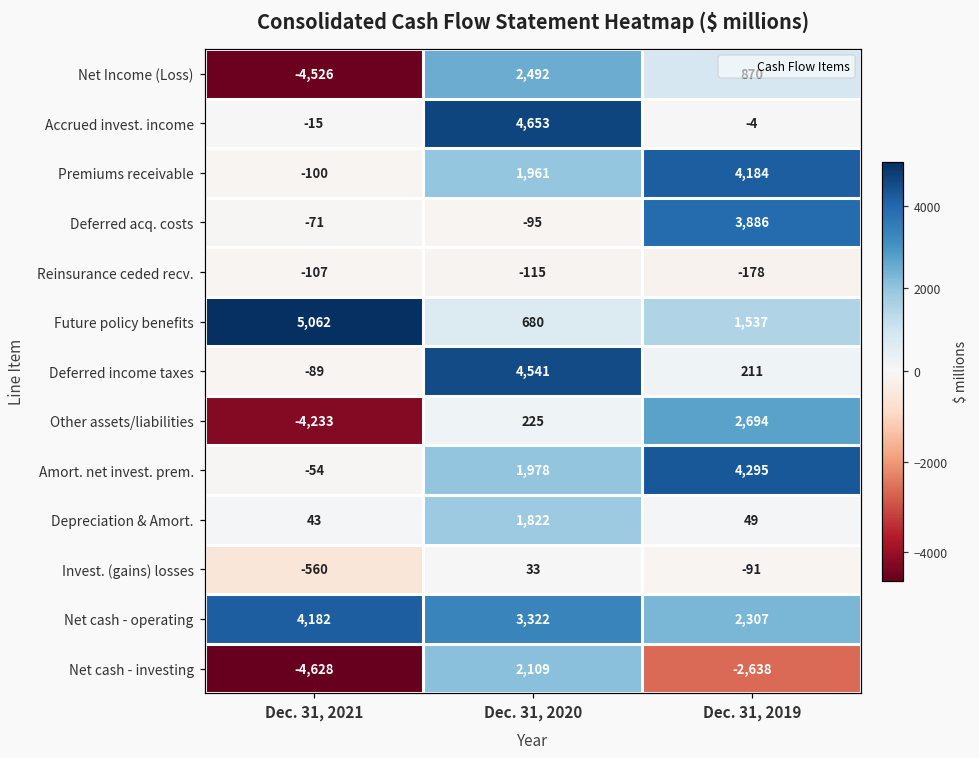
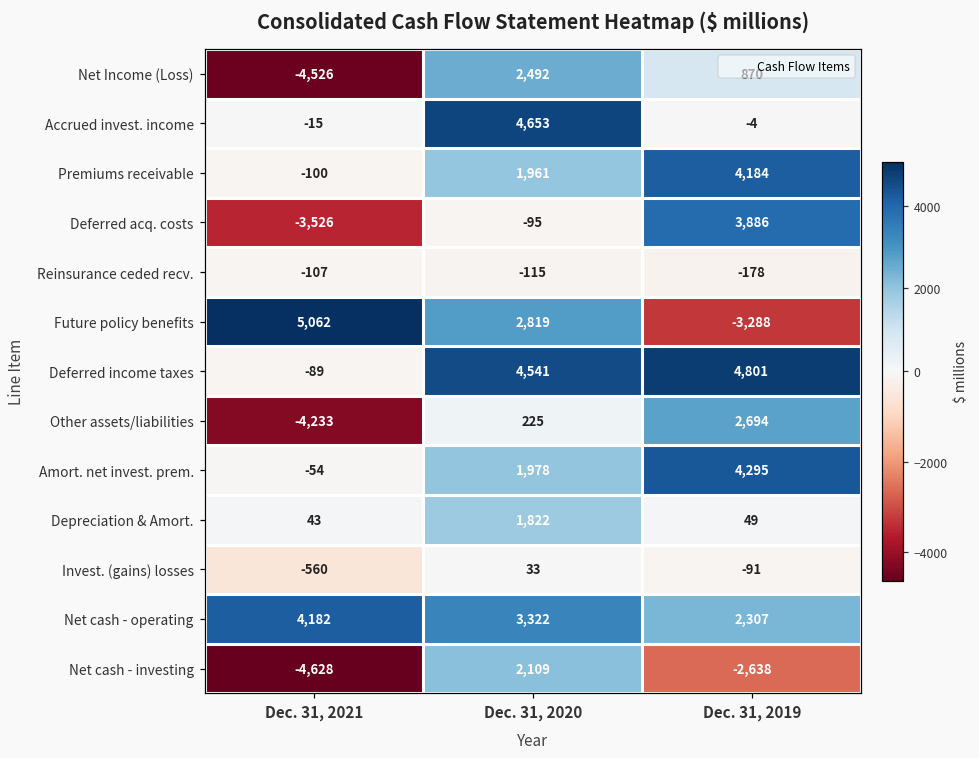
Deferred acq. costs, Dec. 31, 2021: -71 -> -3,526
Future policy benefits, Dec. 31, 2020: 680 -> 2,819
Future policy benefits, Dec. 31, 2019: 1,537 -> -3,288
Deferred income taxes, Dec. 31, 2019: 211 -> 4,801
